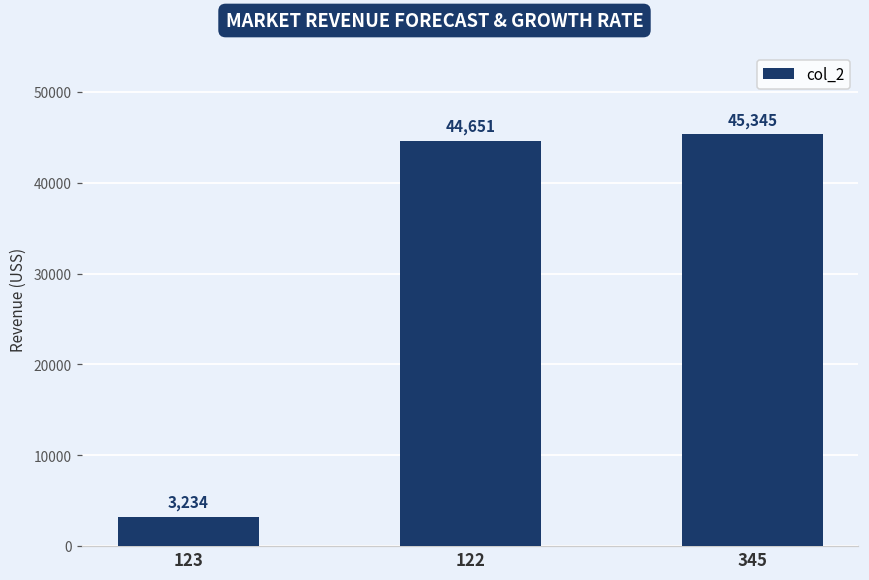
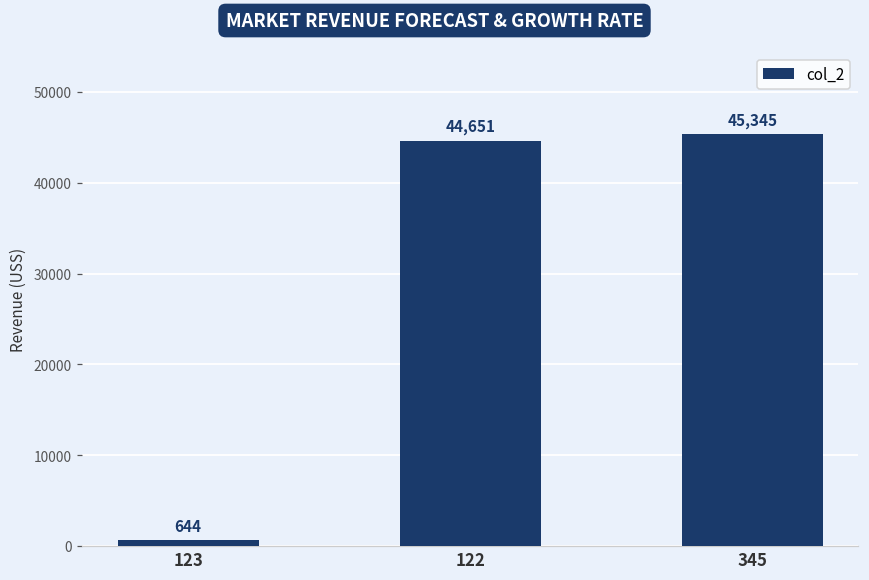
123: 3,234 -> 644
